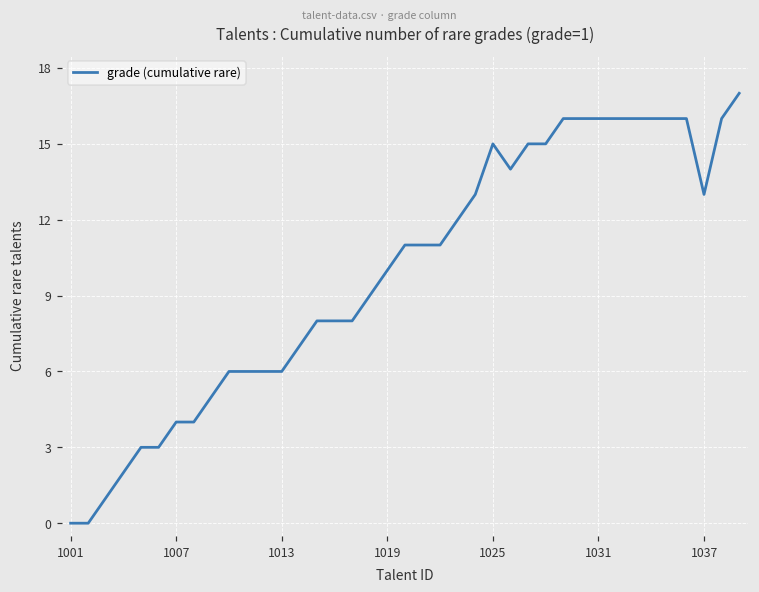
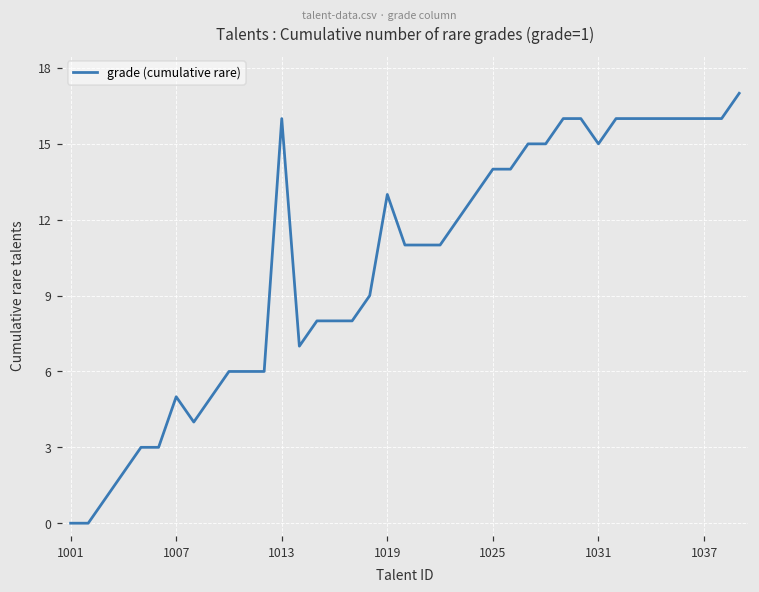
1007: 4 -> 5
1013: 6 -> 16
1019: 10 -> 13
1025: 15 -> 14
1031: 16 -> 15
1037: 13 -> 16
